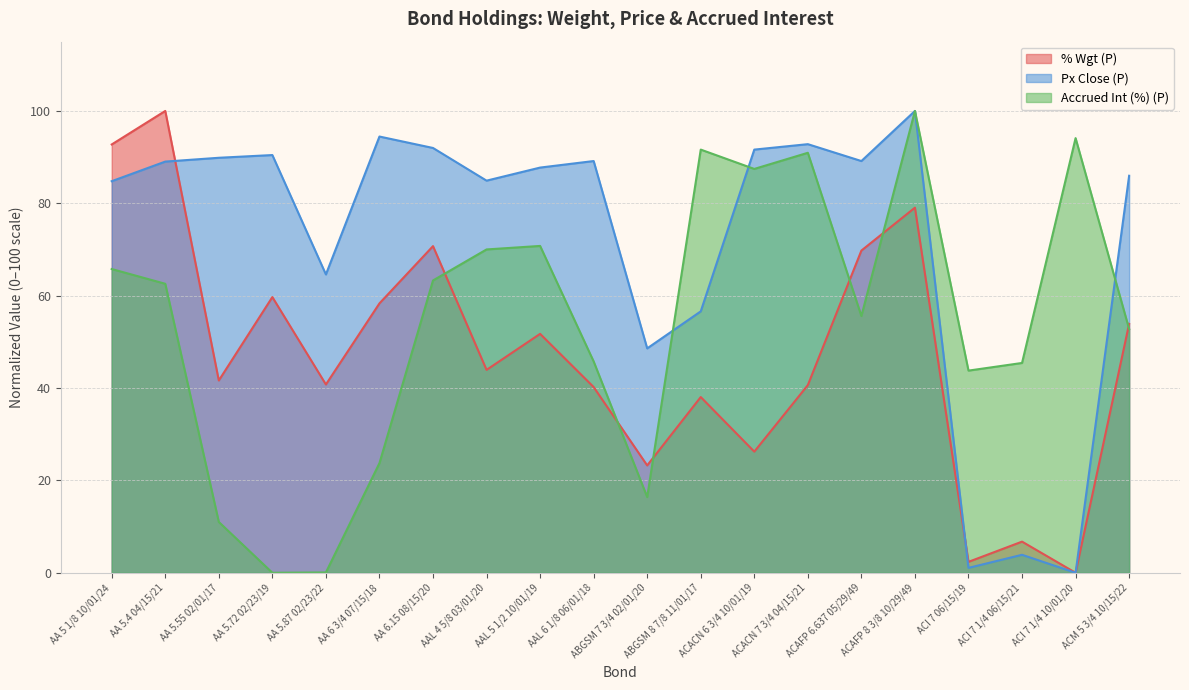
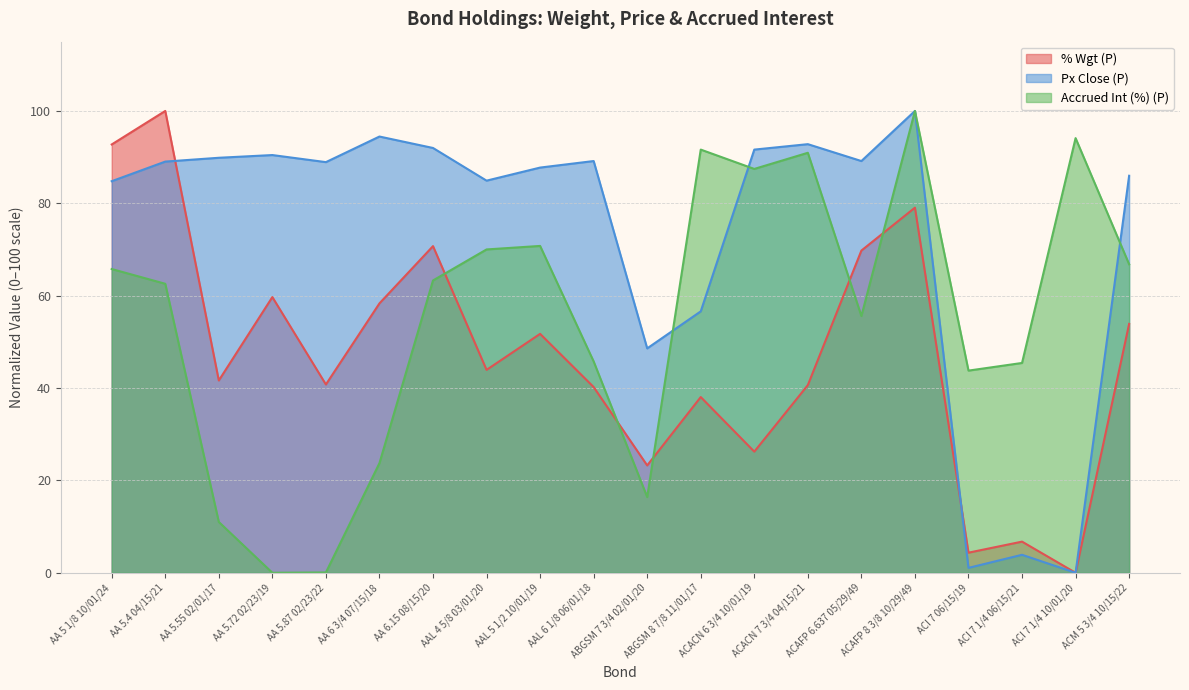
Px Close (P), AA 5.87 02/23/22: 65 -> 89
% Wgt (P), ACI 7 06/15/19: 2 -> 4
Accrued Int (%) (P), ACM 5 3/4 10/15/22: 53 -> 67
